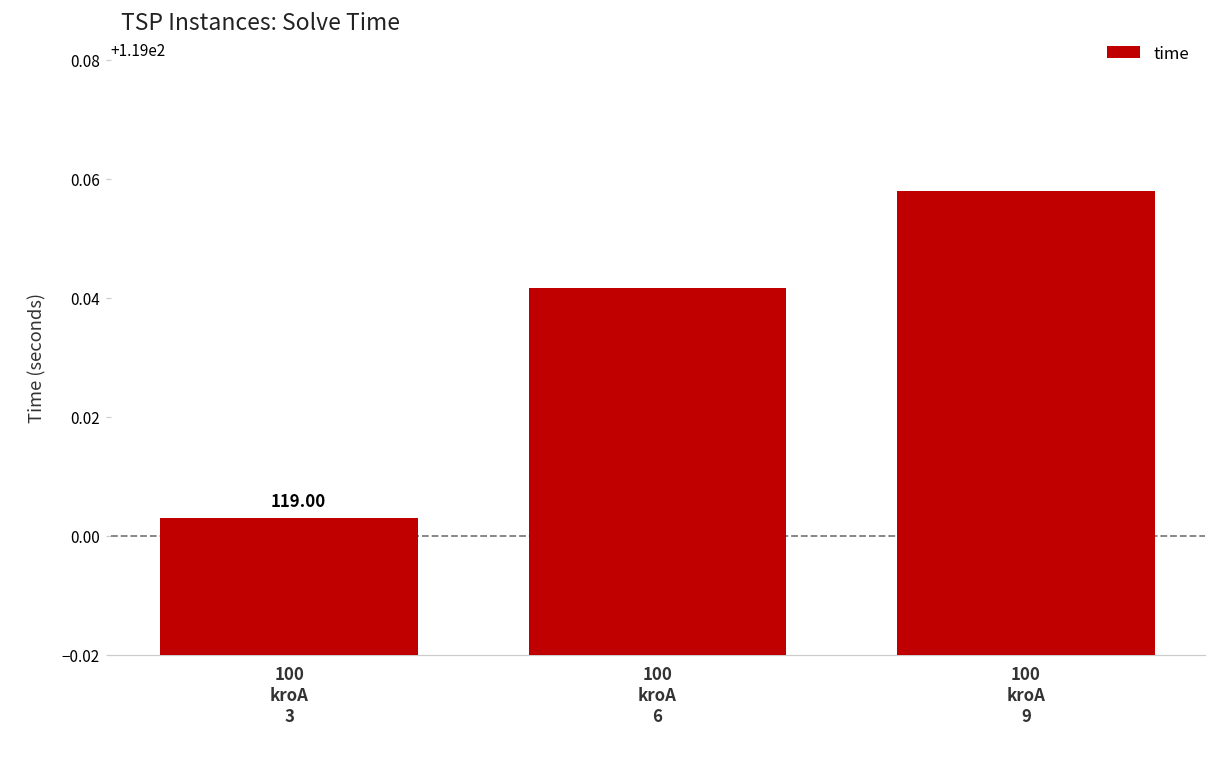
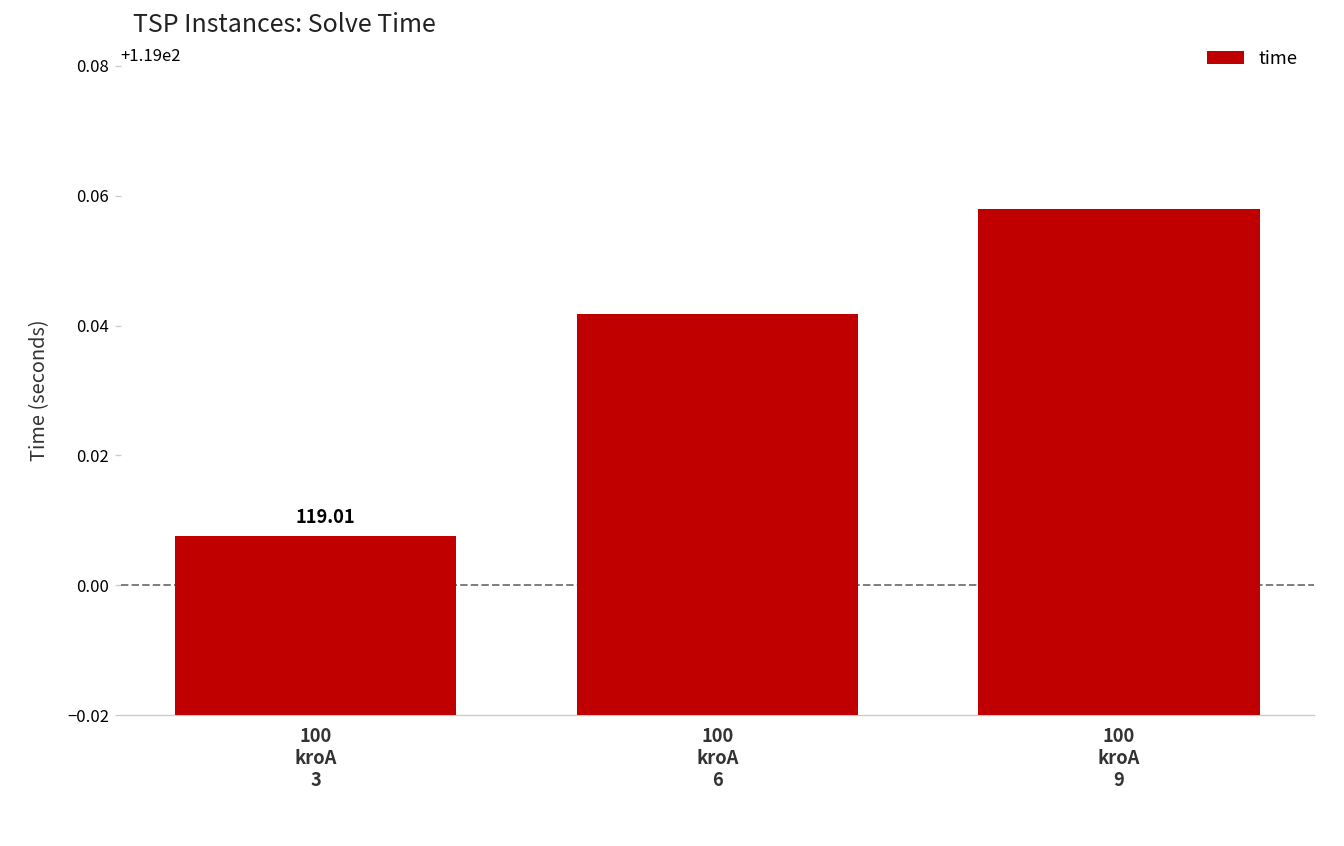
100 kroA 3: 119.00 -> 119.01
